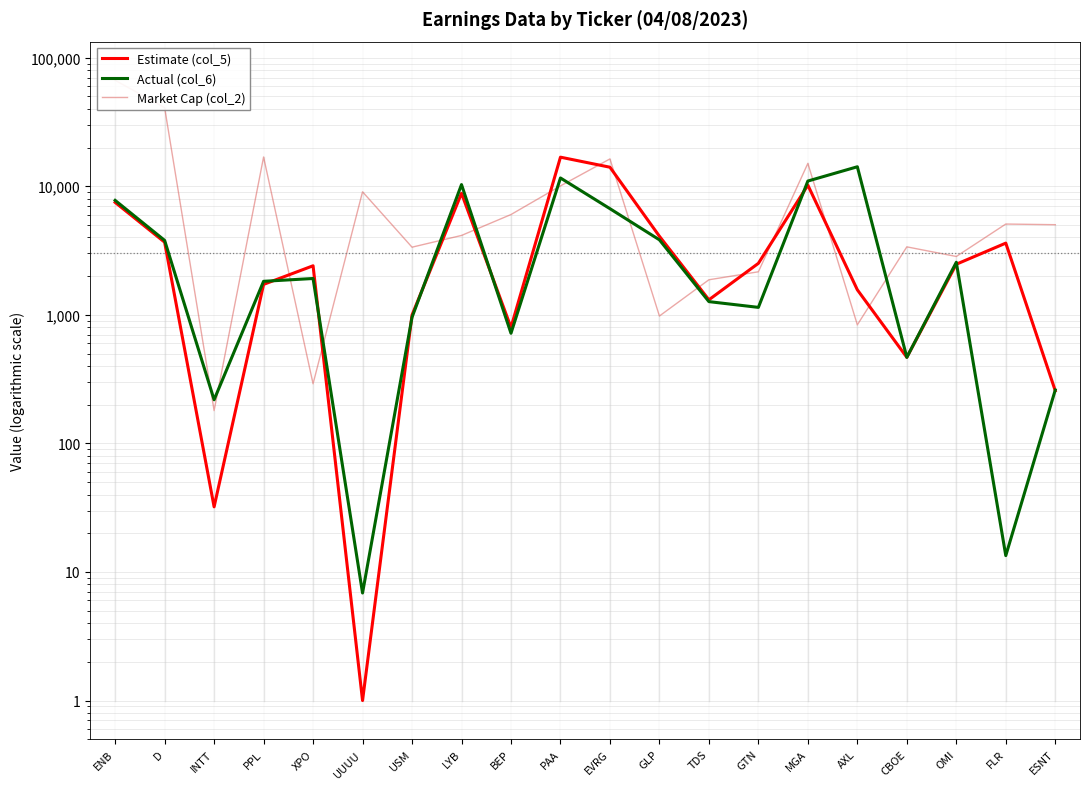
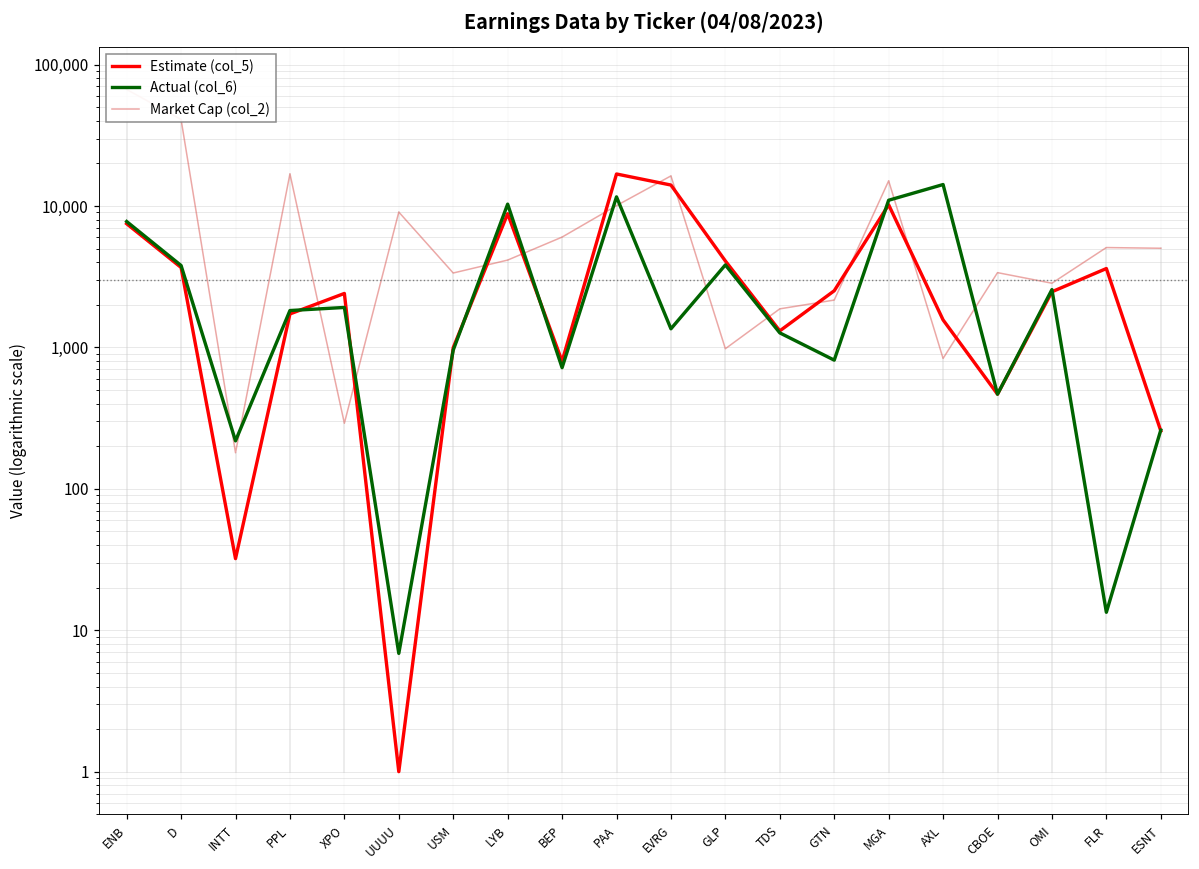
Actual (col_6), EVRG: 7,000 -> 1,400
Actual (col_6), GTN: 1,100 -> 800
